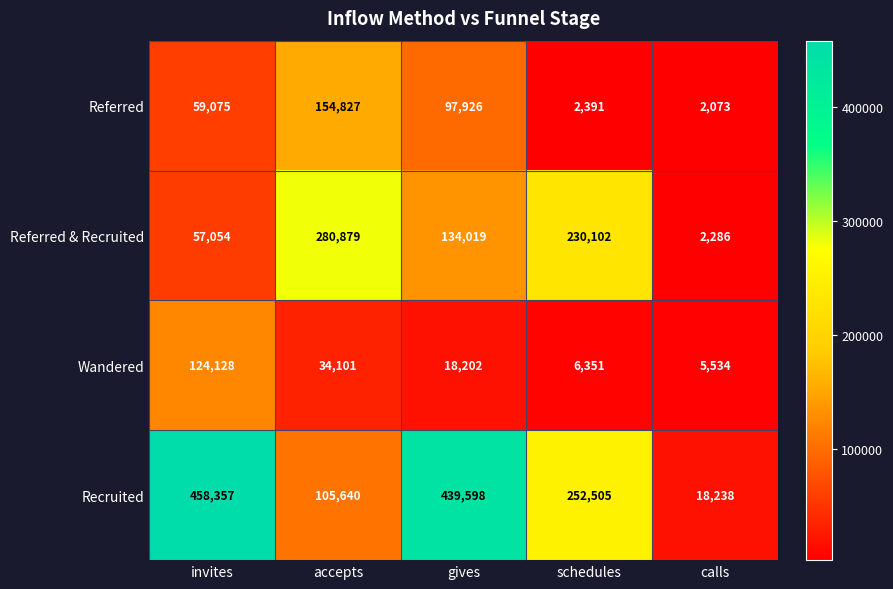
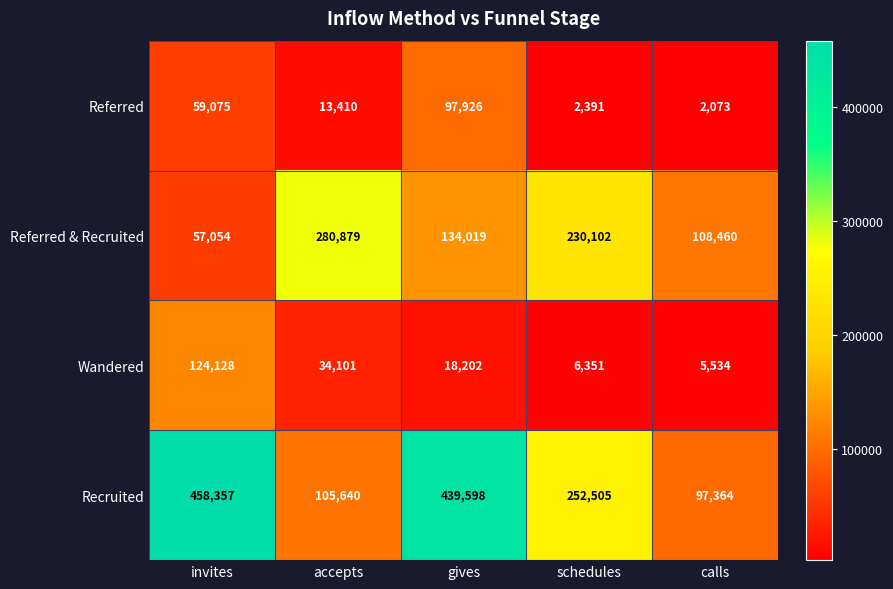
Referred, accepts: 154,827 -> 13,410
Referred & Recruited, calls: 2,286 -> 108,460
Recruited, calls: 18,238 -> 97,364
